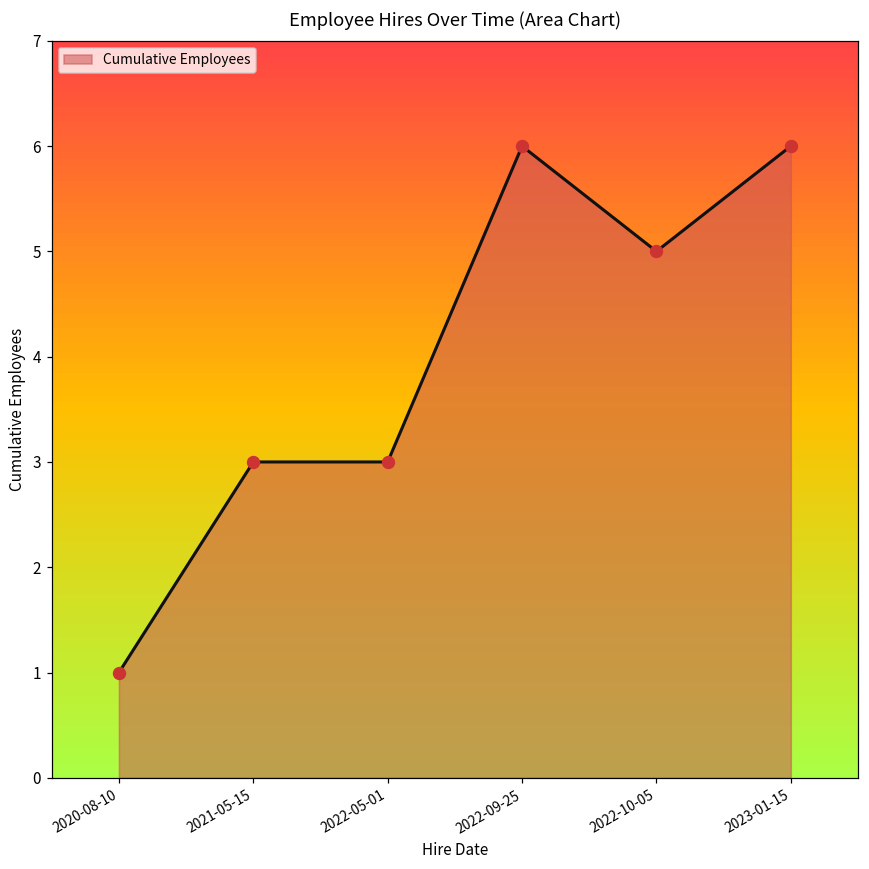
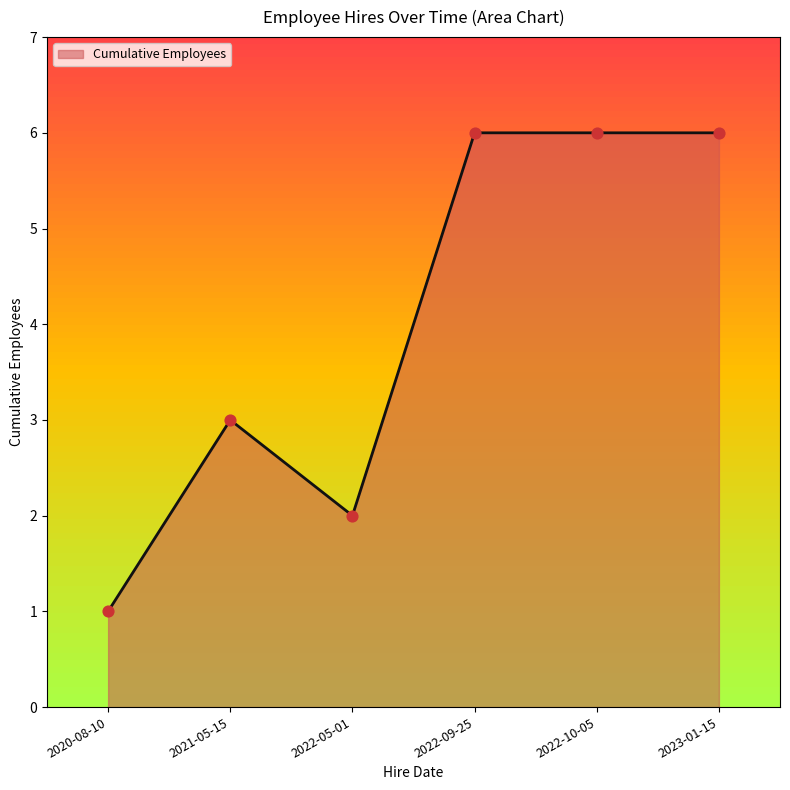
2022-05-01: 3 -> 2
2022-10-05: 5 -> 6
